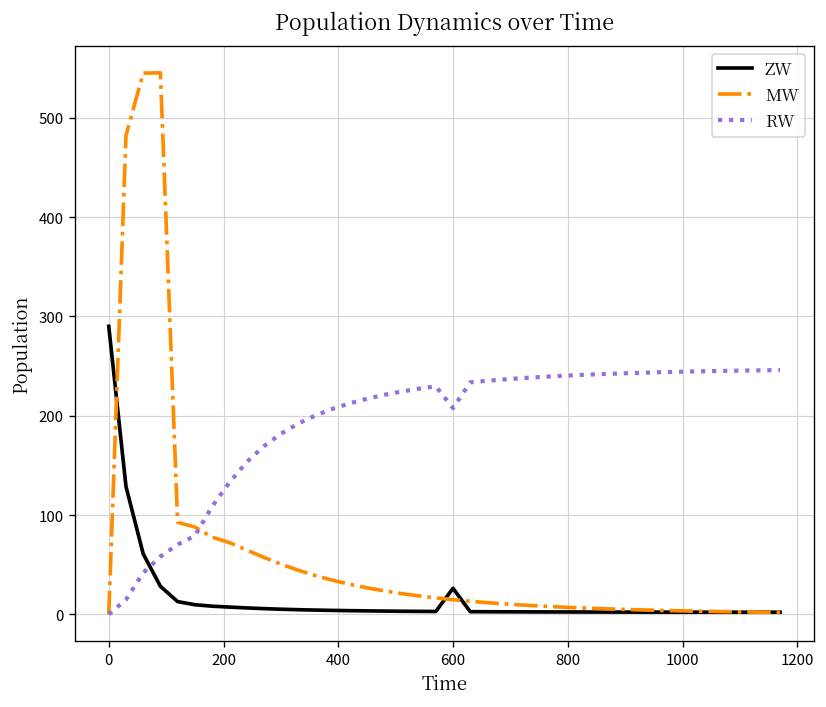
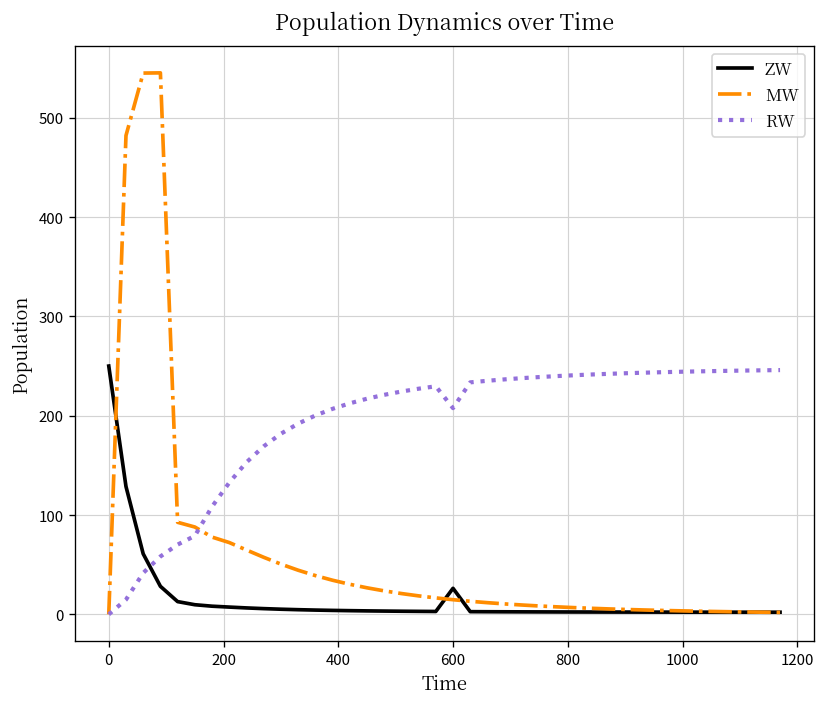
ZW, 0: 290 -> 250
